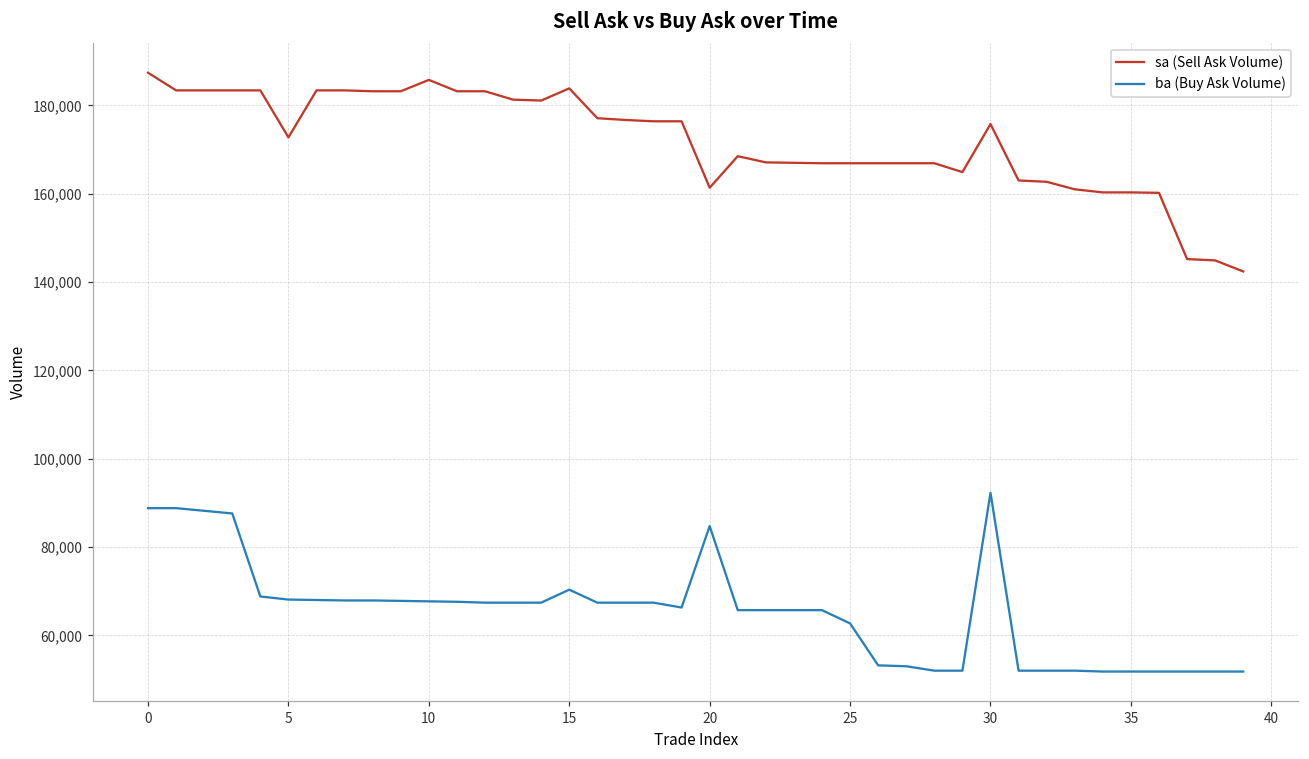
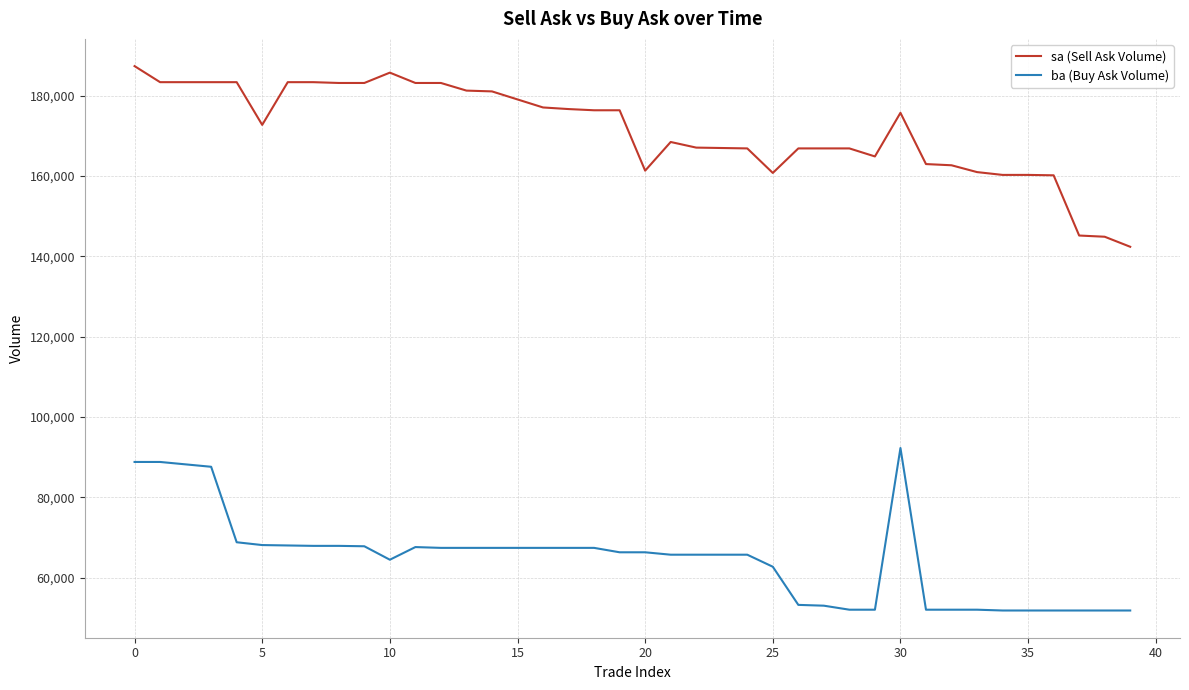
ba (Buy Ask Volume), 10: 68,000 -> 64,000
sa (Sell Ask Volume), 15: 184,000 -> 179,000
ba (Buy Ask Volume), 15: 70,000 -> 67,000
ba (Buy Ask Volume), 20: 85,000 -> 66,000
sa (Sell Ask Volume), 25: 167,000 -> 161,000
